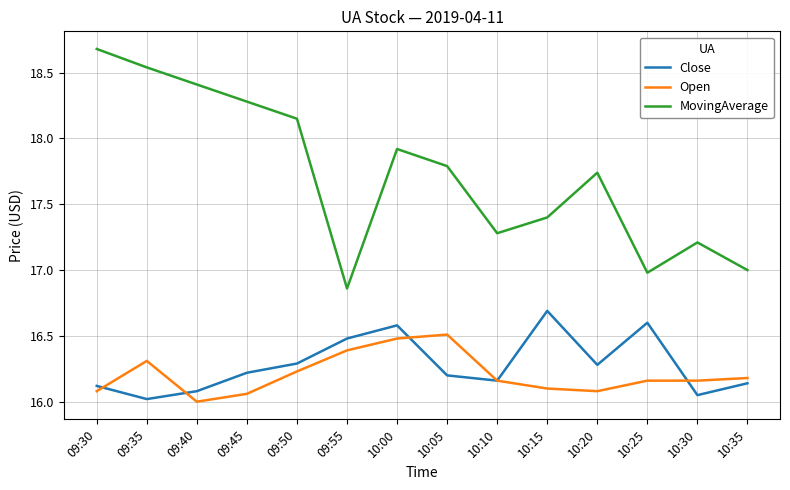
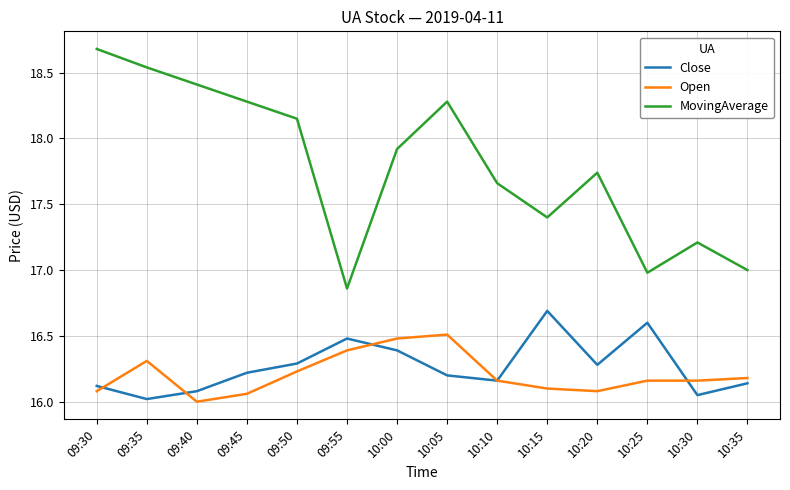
Close, 10:00: 16.58 -> 16.39
MovingAverage, 10:05: 17.79 -> 18.28
MovingAverage, 10:10: 17.28 -> 17.66
